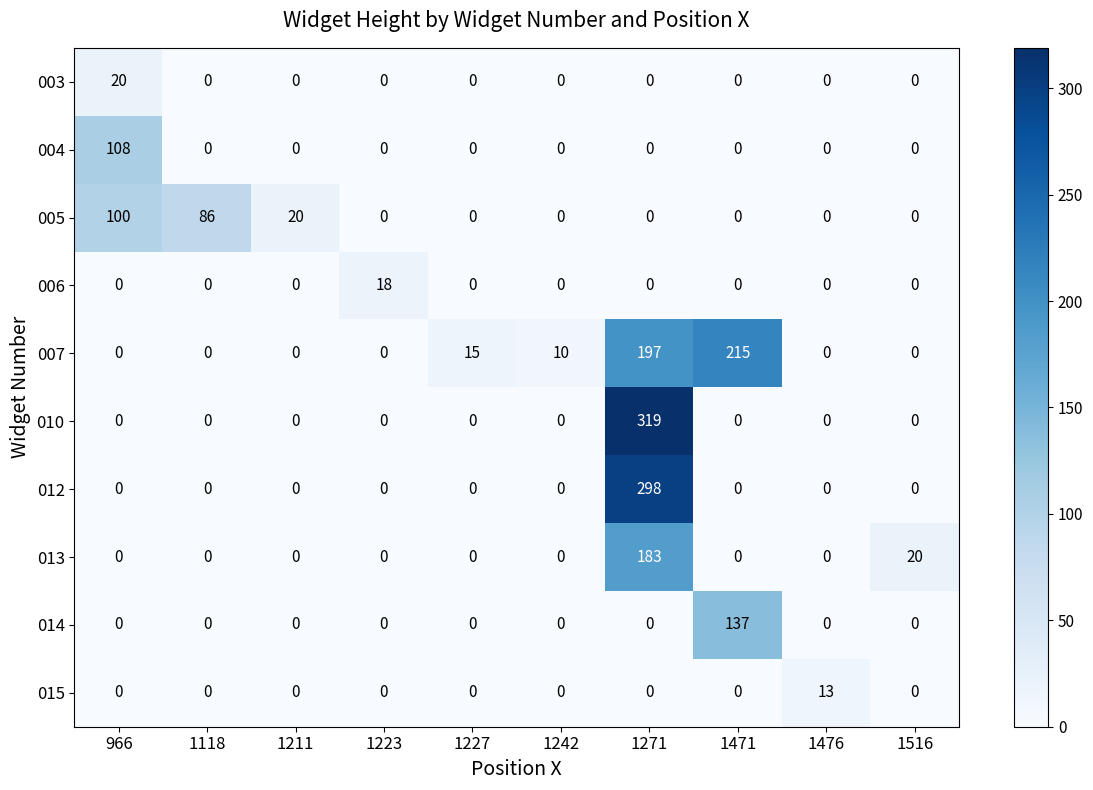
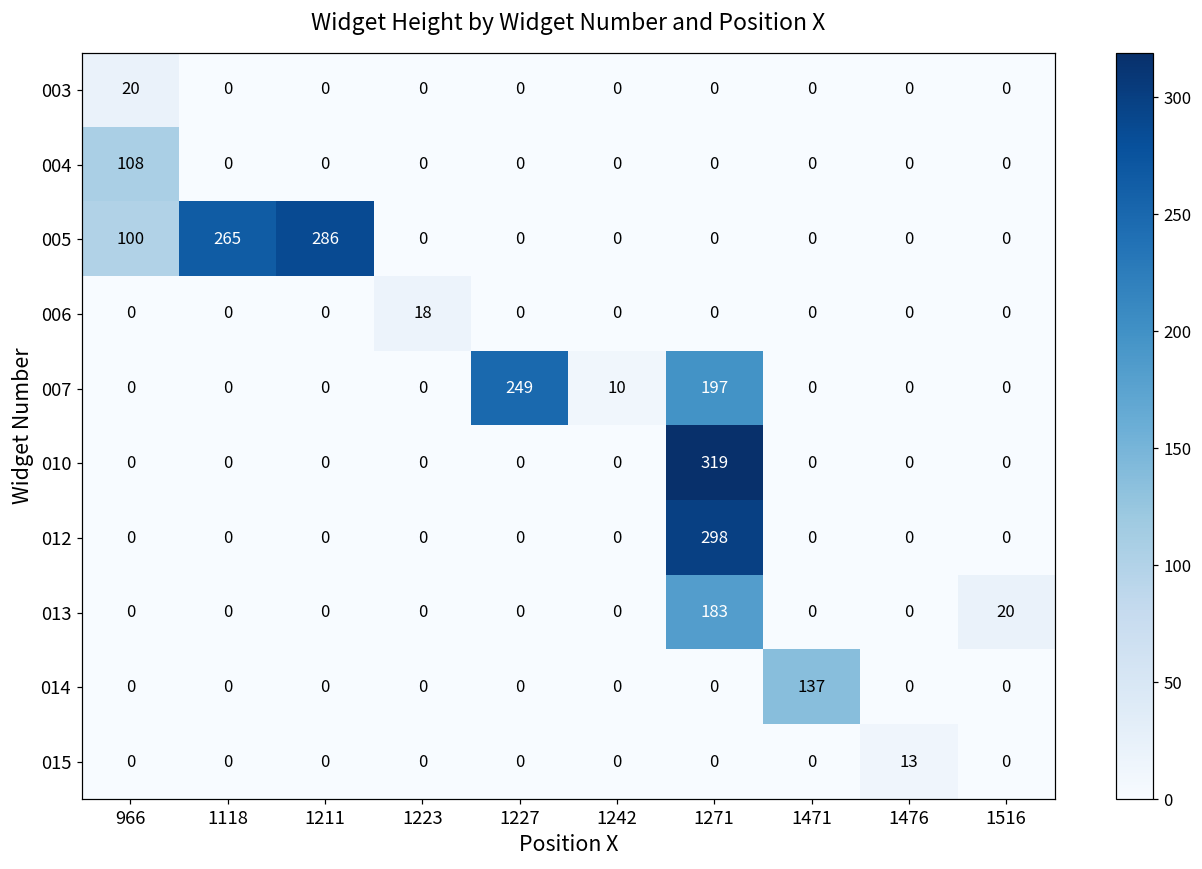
005, 1118: 86 -> 265
005, 1211: 20 -> 286
007, 1227: 15 -> 249
007, 1471: 215 -> 0
